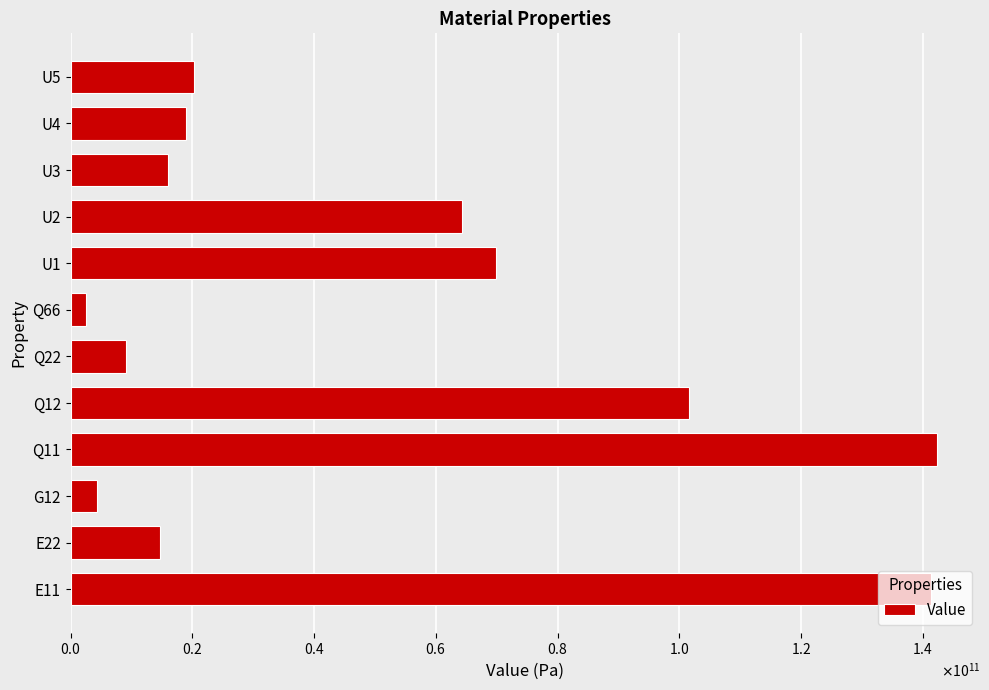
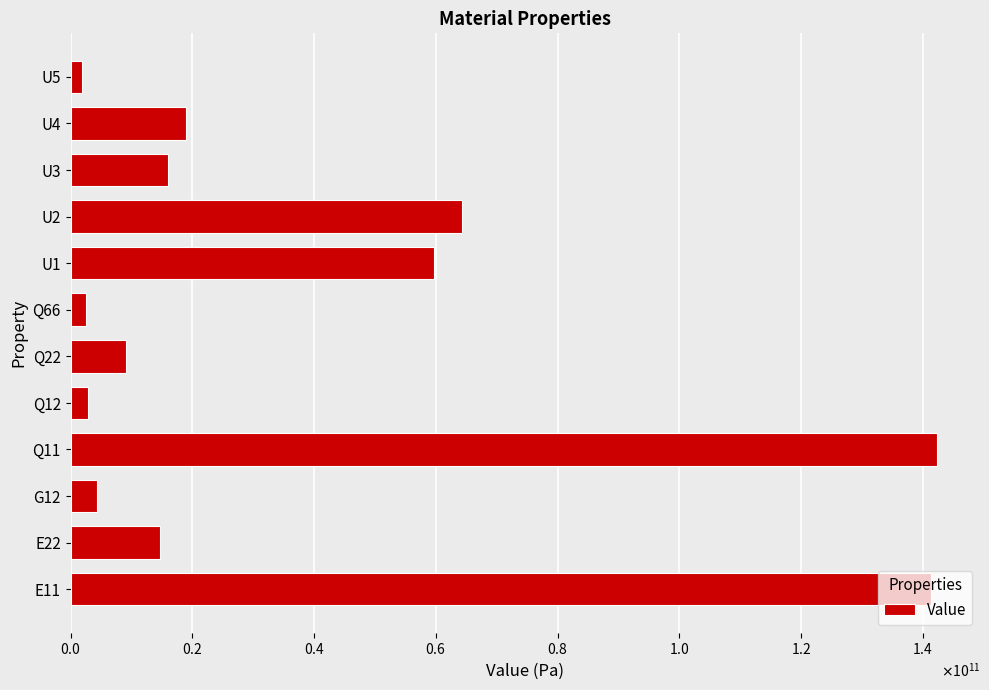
U5: 20000000000 -> 2000000000
U1: 70000000000 -> 60000000000
Q12: 102000000000 -> 3000000000
